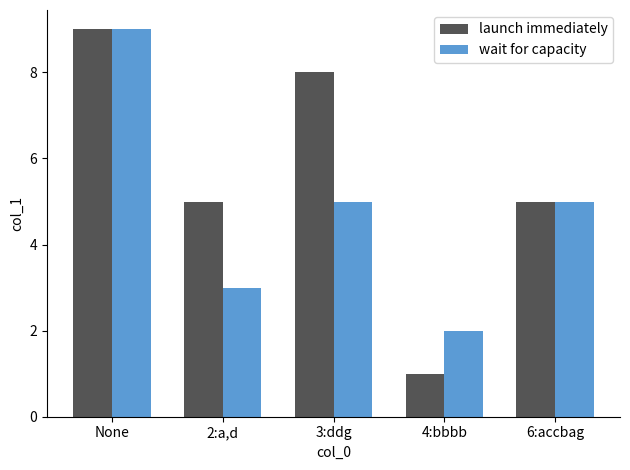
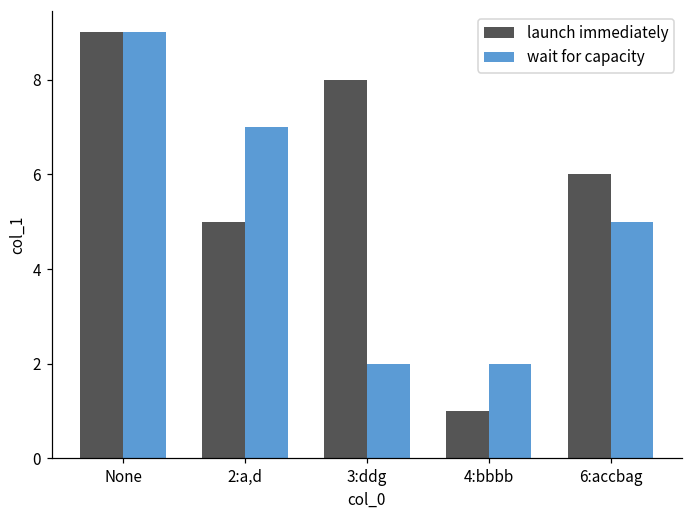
wait for capacity, 2:a,d: 3 -> 7
wait for capacity, 3:ddg: 5 -> 2
launch immediately, 6:accbag: 5 -> 6
